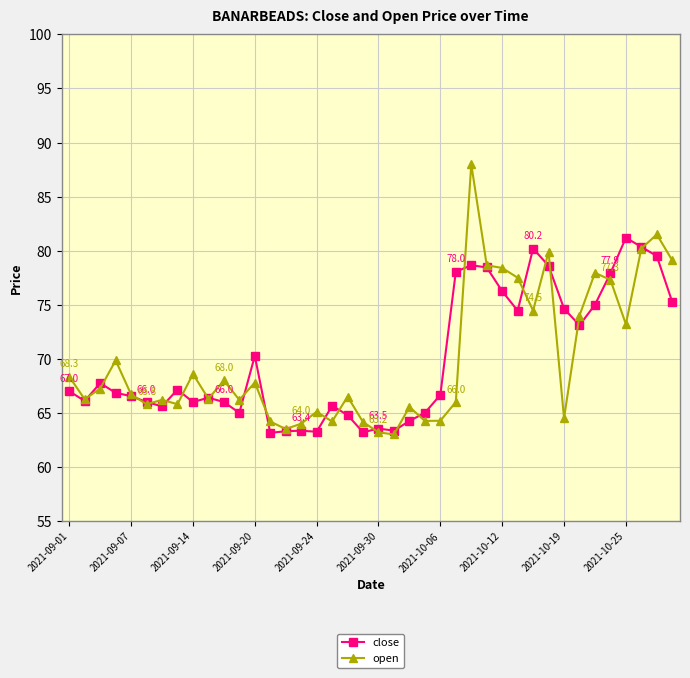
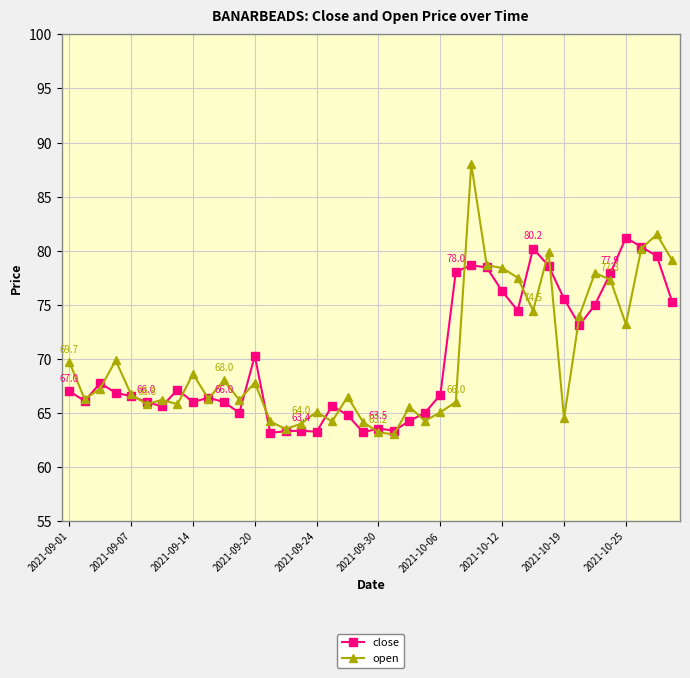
open, 2021-09-01: 68.3 -> 69.7
open, 2021-10-06: 64.3 -> 65.1
close, 2021-10-19: 74.6 -> 75.6
